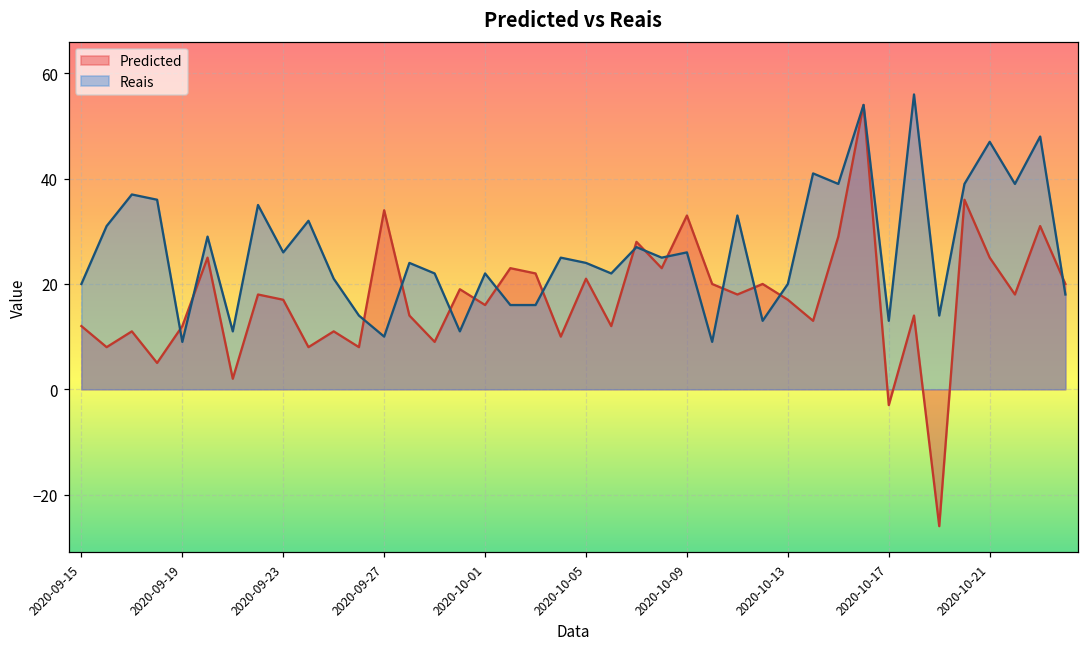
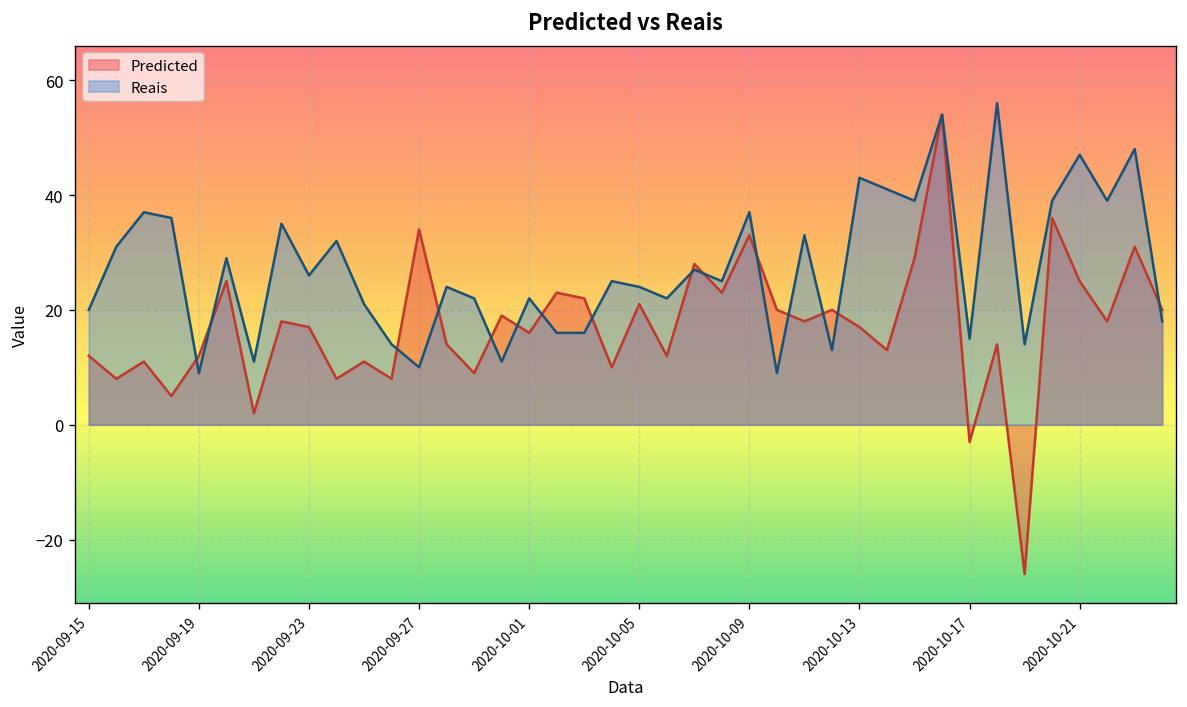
Reais, 2020-10-09: 26 -> 37
Reais, 2020-10-13: 20 -> 43
Reais, 2020-10-17: 13 -> 15
